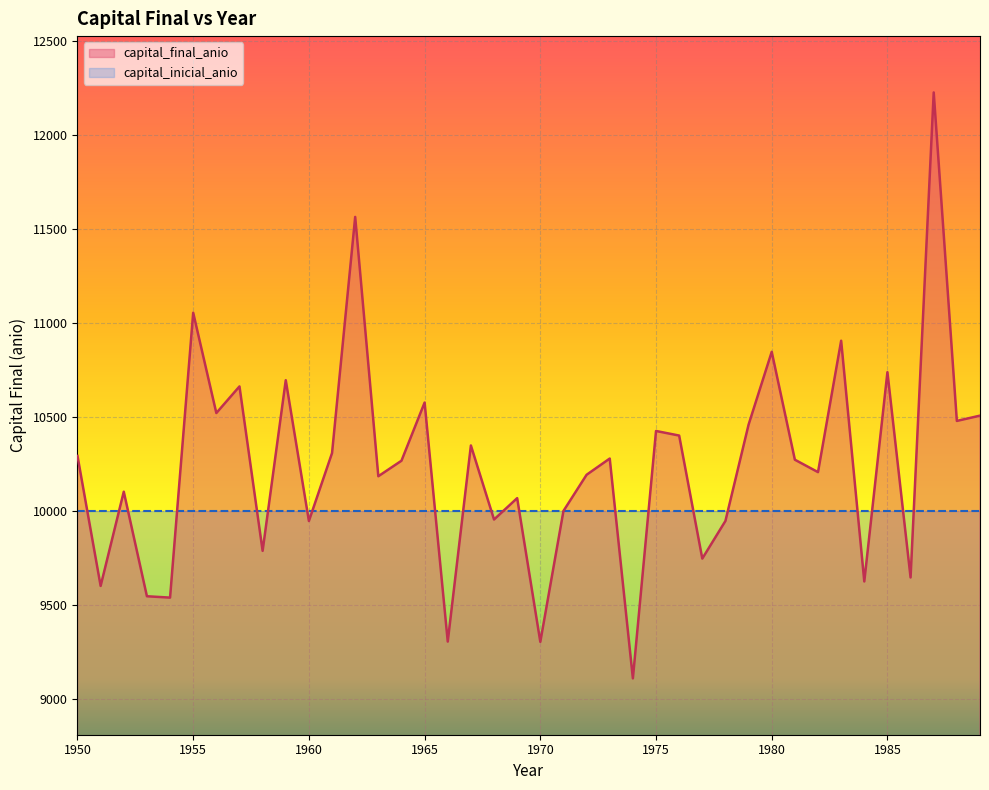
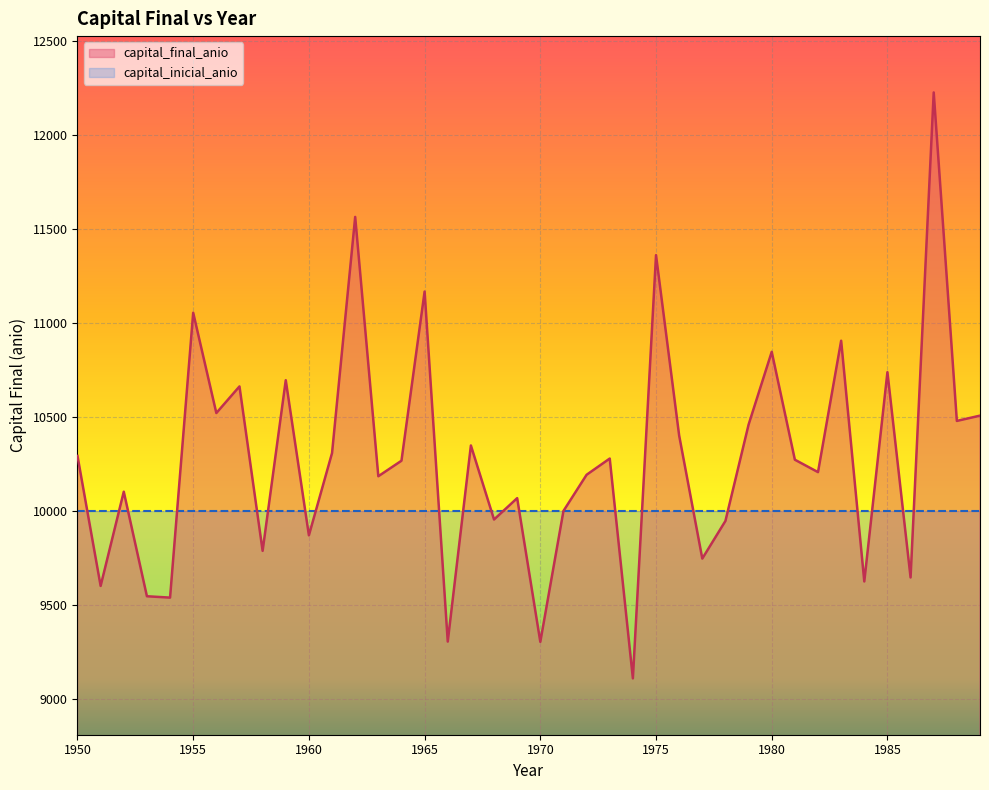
capital_final_anio, 1960: 9950 -> 9870
capital_final_anio, 1965: 10580 -> 11170
capital_final_anio, 1975: 10430 -> 11360
